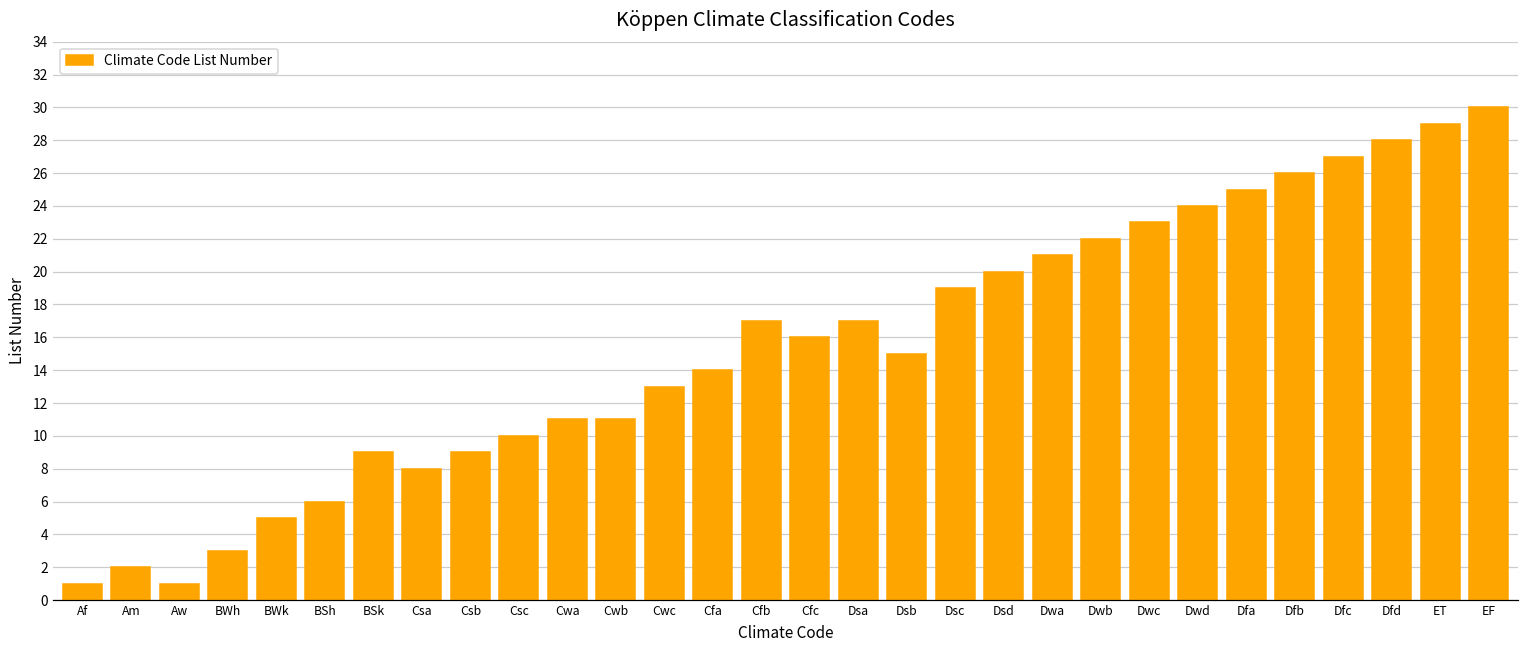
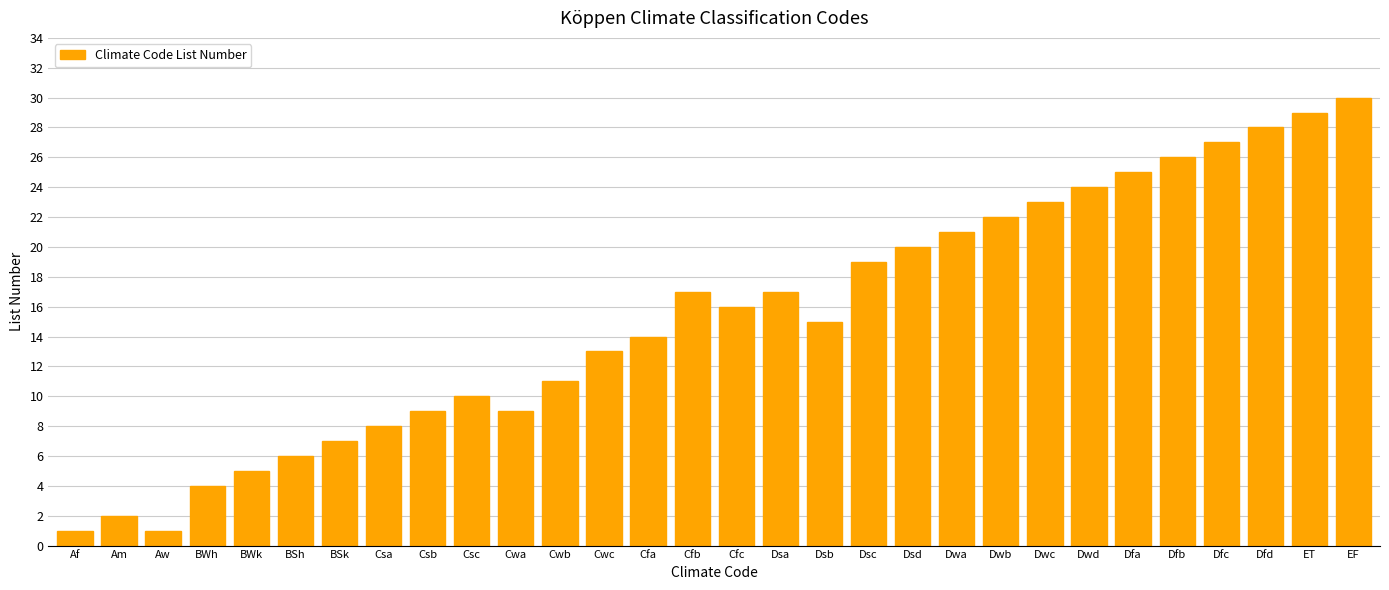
BWh: 3 -> 4
BSk: 9 -> 7
Cwa: 11 -> 9
